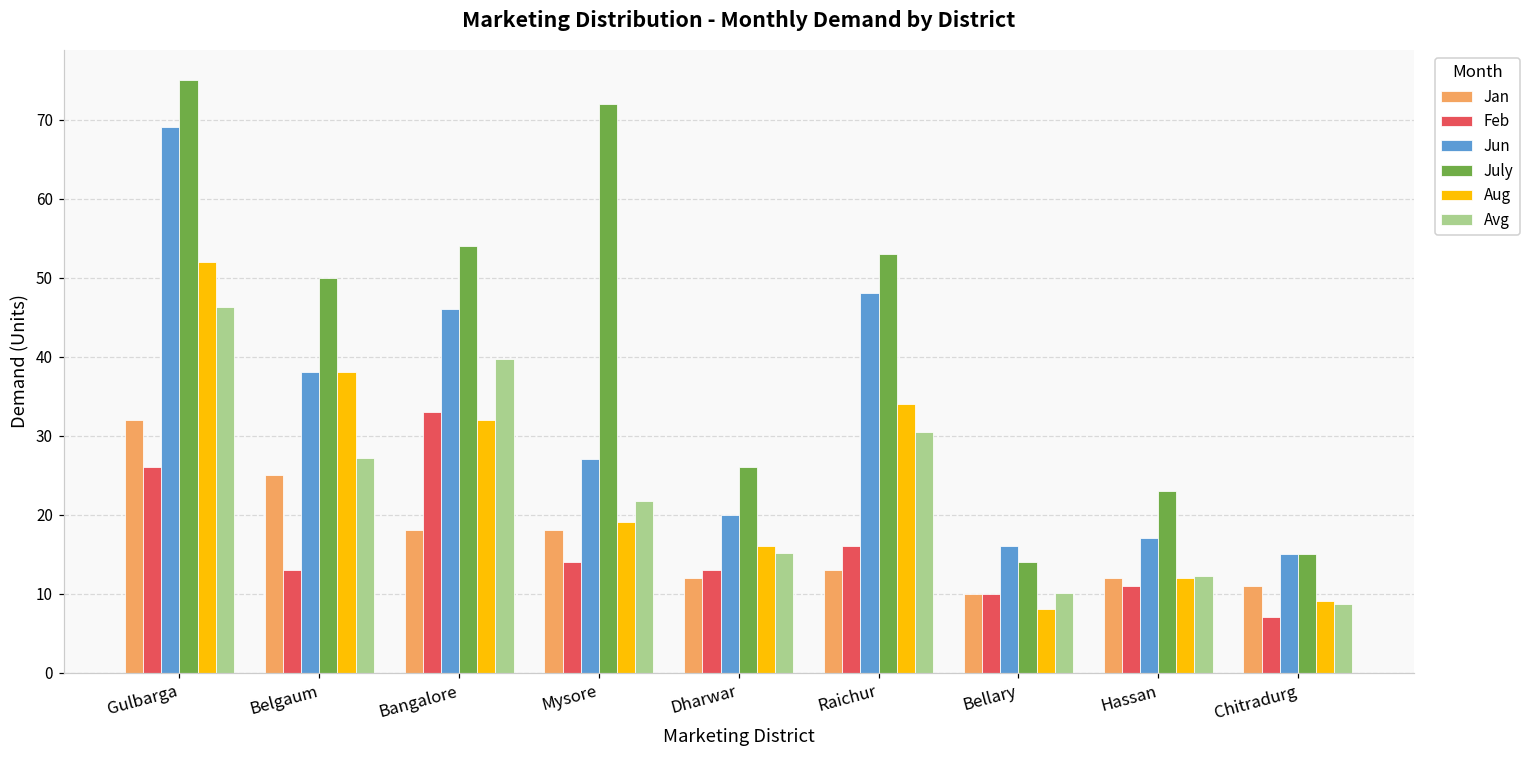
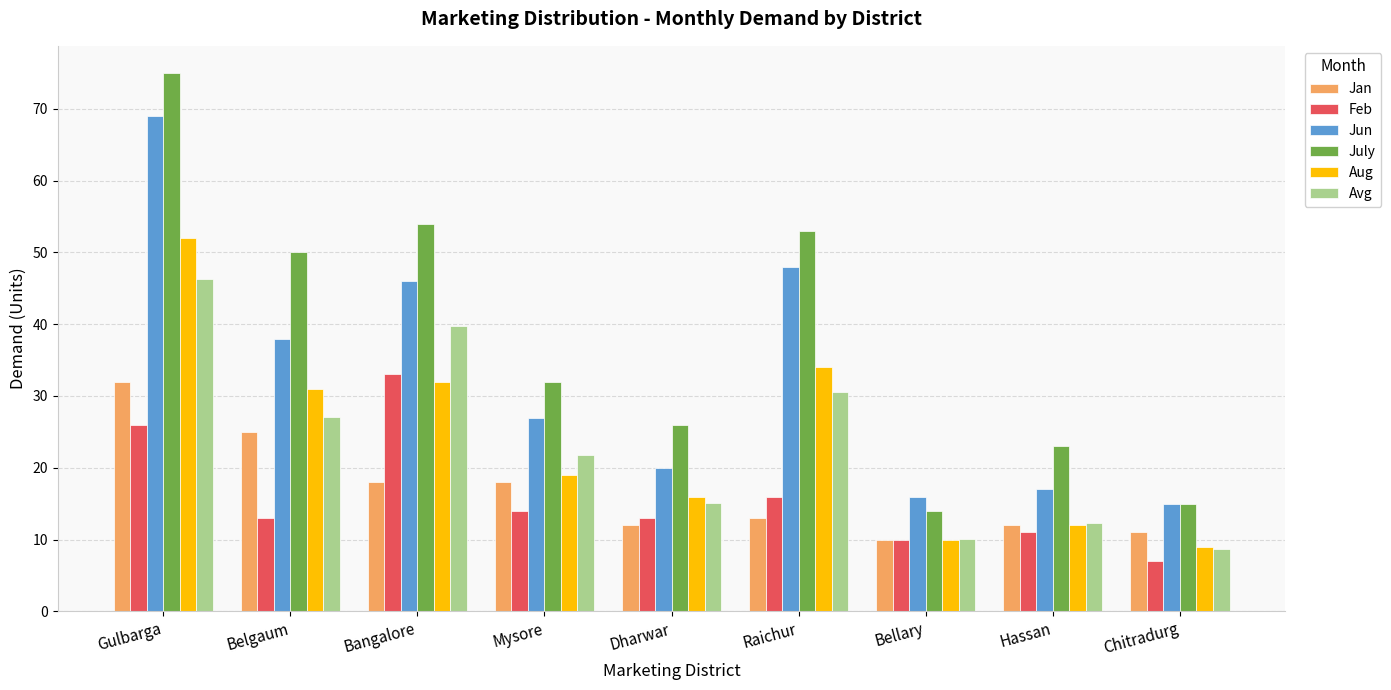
Aug, Belgaum: 38 -> 31
July, Mysore: 72 -> 32
Aug, Bellary: 8 -> 10
